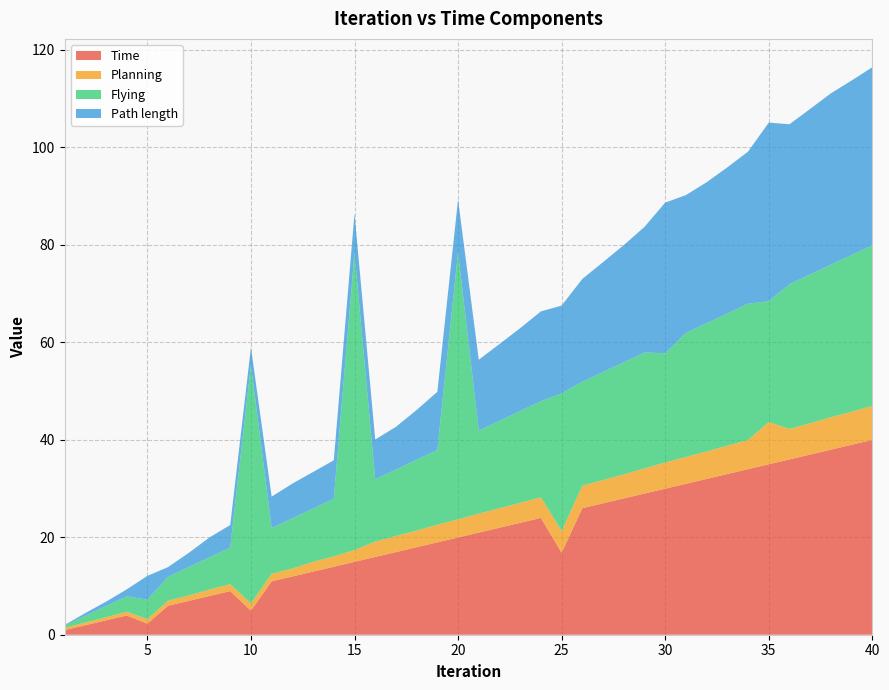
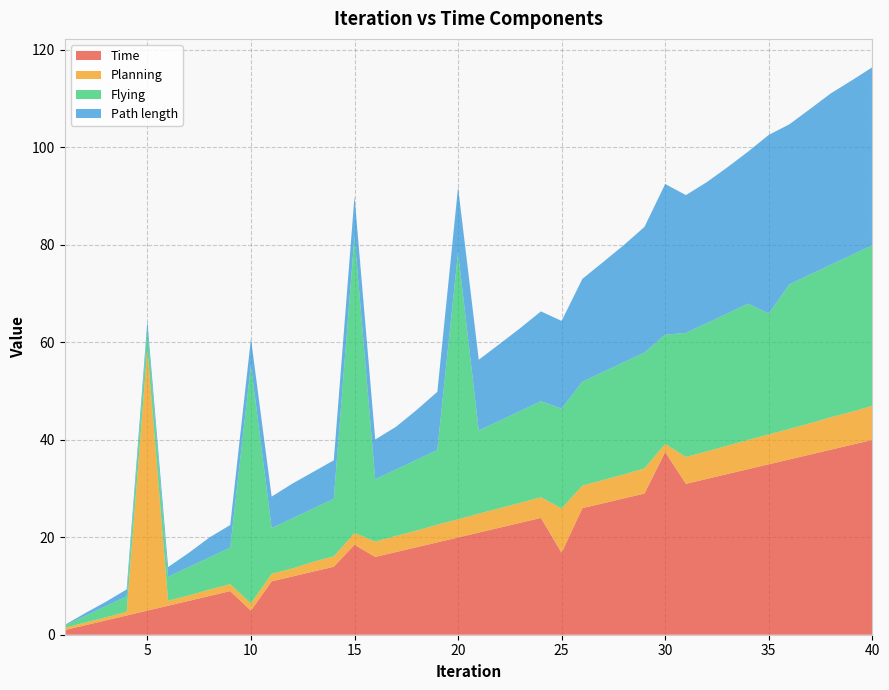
Time, 5: 2 -> 5
Planning, 5: 1 -> 54
Path length, 5: 5 -> 2
Path length, 10: 4 -> 5
Time, 15: 15 -> 18
Path length, 20: 11 -> 13
Planning, 25: 4 -> 9
Flying, 25: 28 -> 20
Time, 30: 30 -> 37
Planning, 30: 5 -> 2
Planning, 35: 9 -> 6
